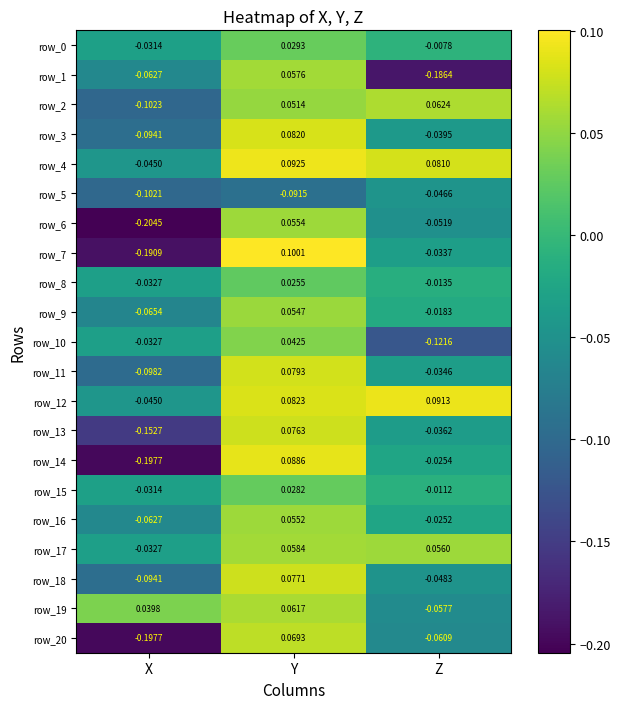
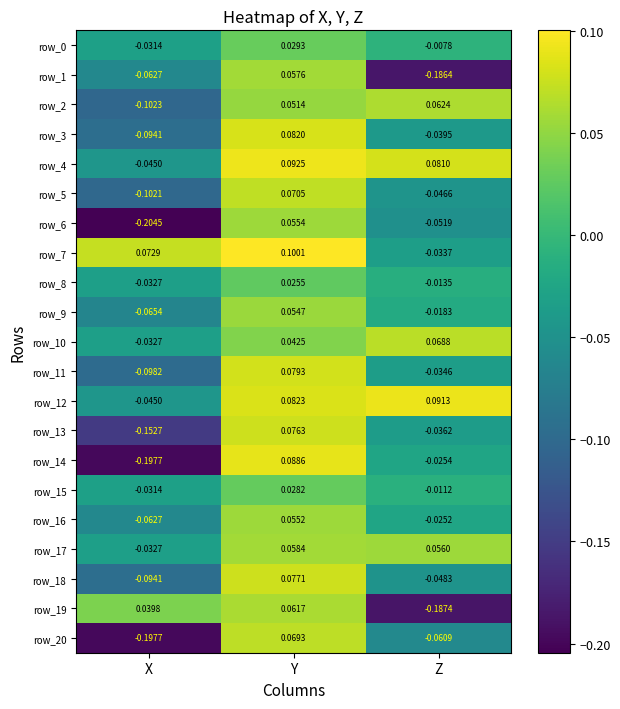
row_5, Y: -0.0915 -> 0.0705
row_7, X: -0.1909 -> 0.0729
row_10, Z: -0.1216 -> 0.0688
row_19, Z: -0.0577 -> -0.1874
